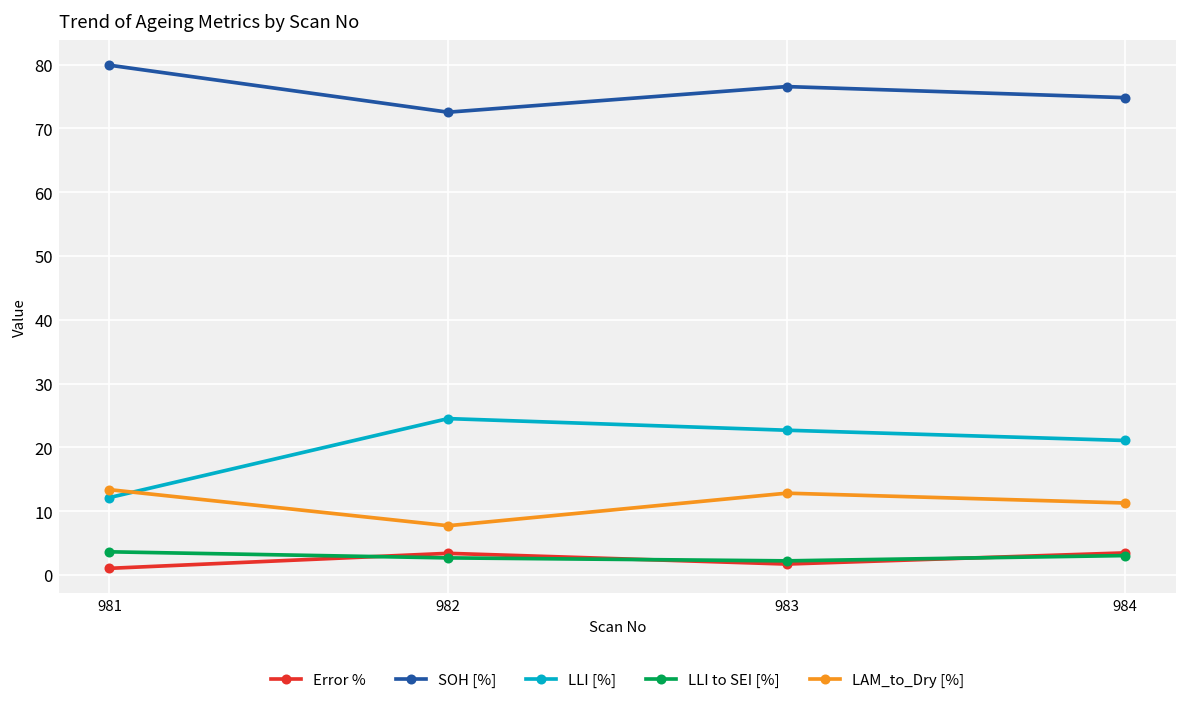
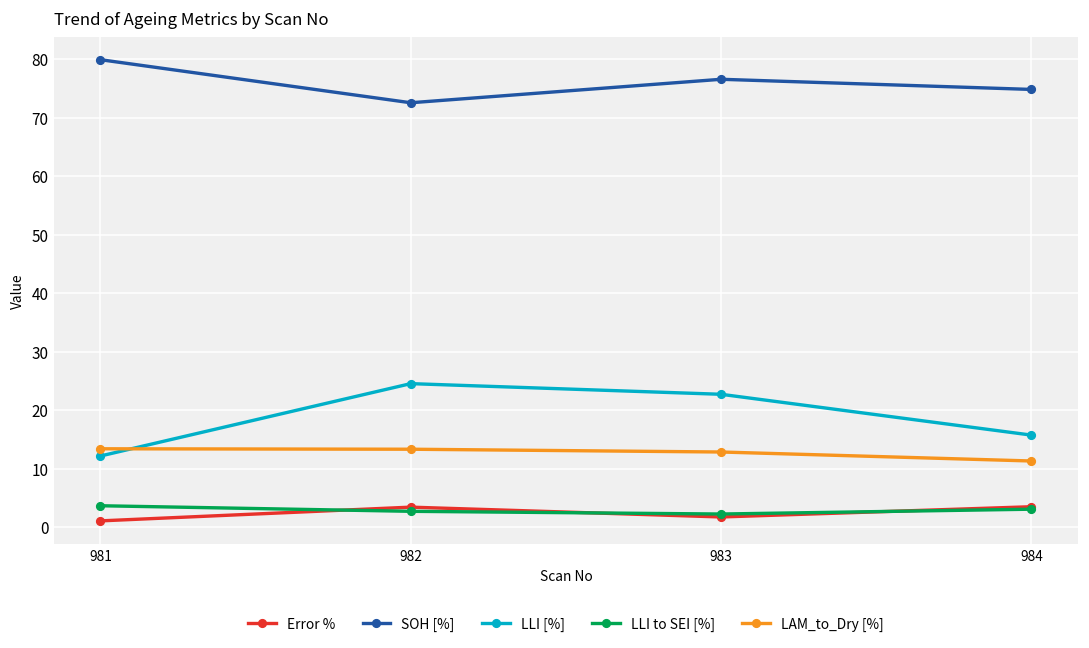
LAM_to_Dry [%], 982: 8 -> 13
LLI [%], 984: 21 -> 16
